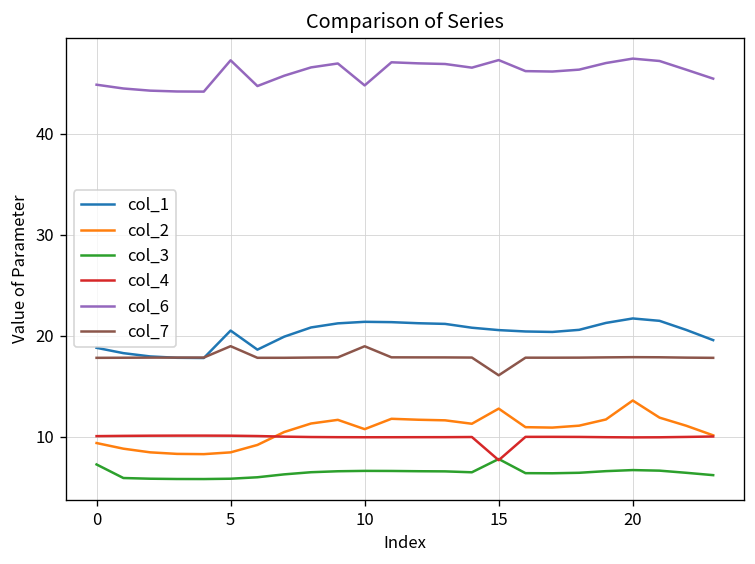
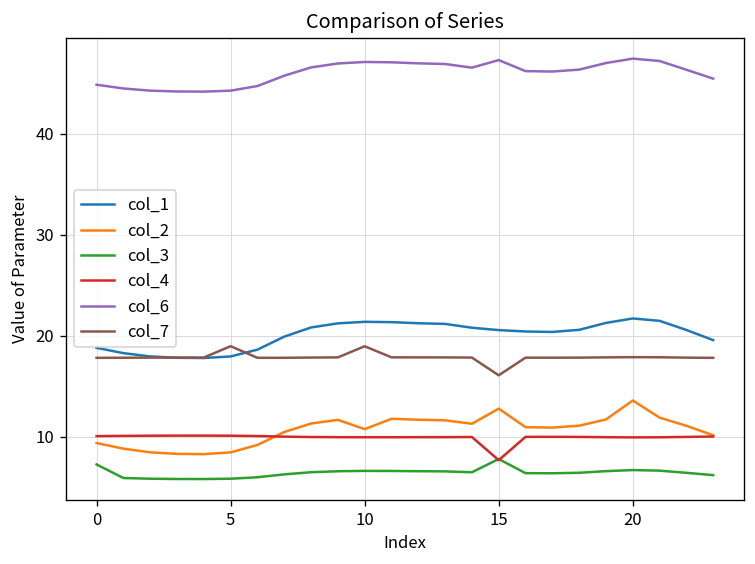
col_1, 5: 21 -> 18
col_6, 5: 47 -> 44
col_6, 10: 45 -> 47
